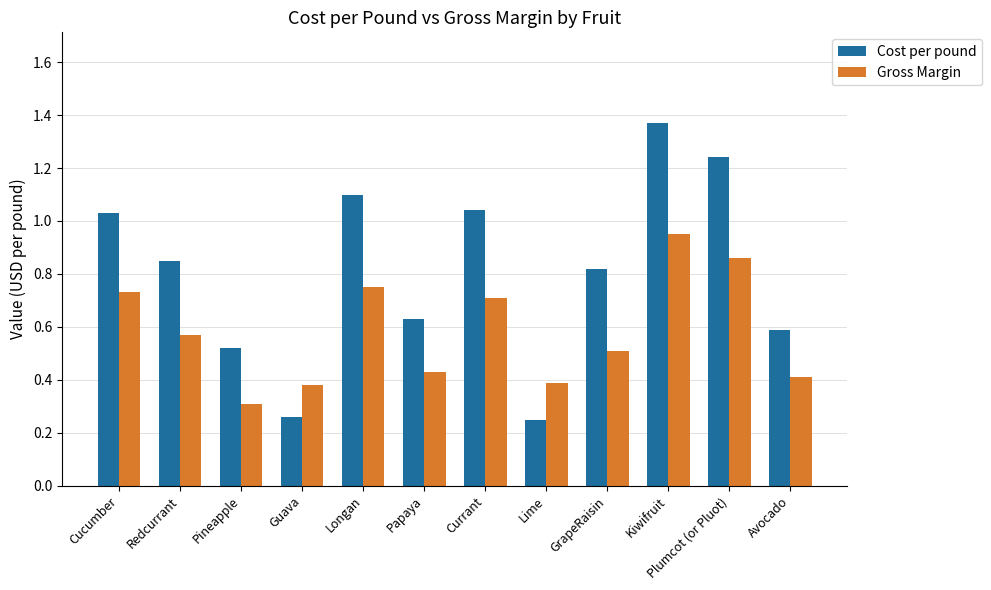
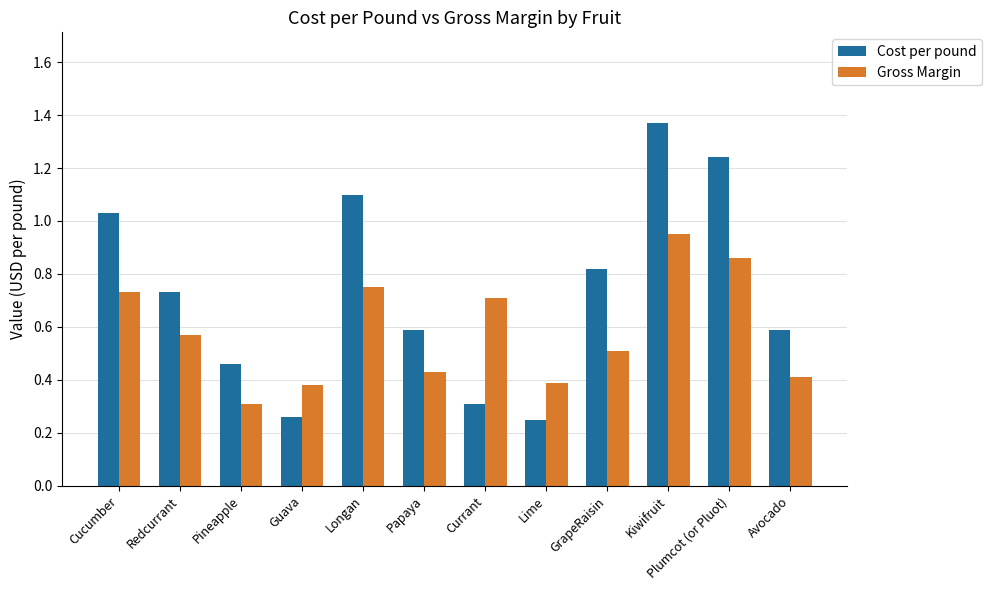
Cost per pound, Redcurrant: 0.85 -> 0.73
Cost per pound, Pineapple: 0.52 -> 0.46
Cost per pound, Papaya: 0.63 -> 0.59
Cost per pound, Currant: 1.04 -> 0.31
